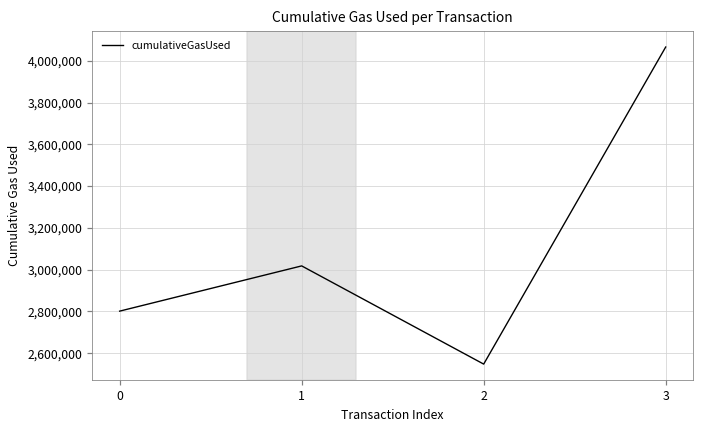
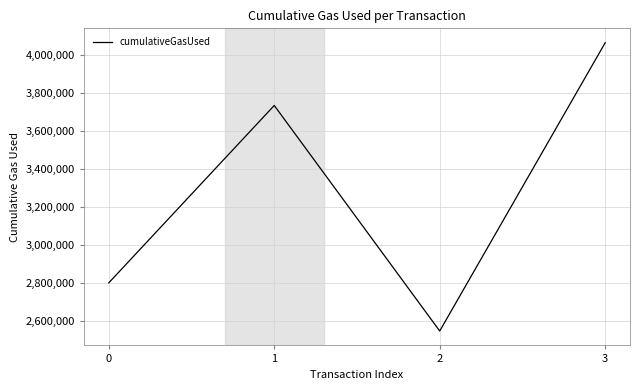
1: 3,020,000 -> 3,740,000
